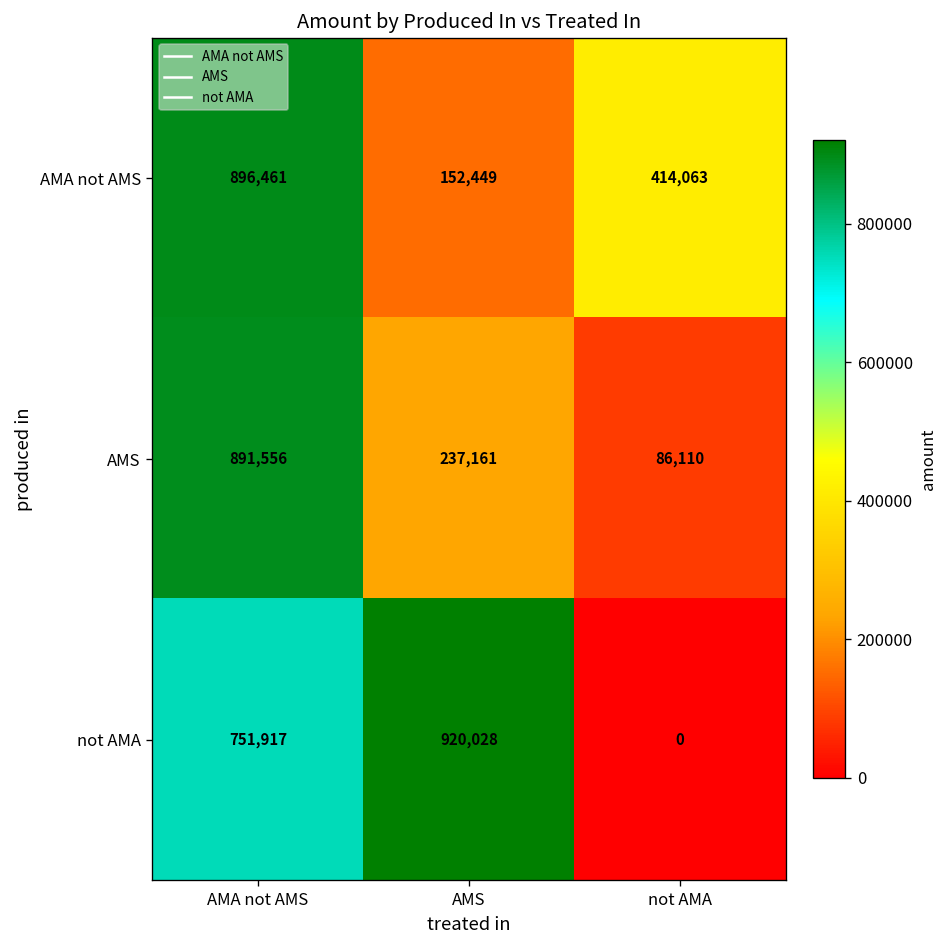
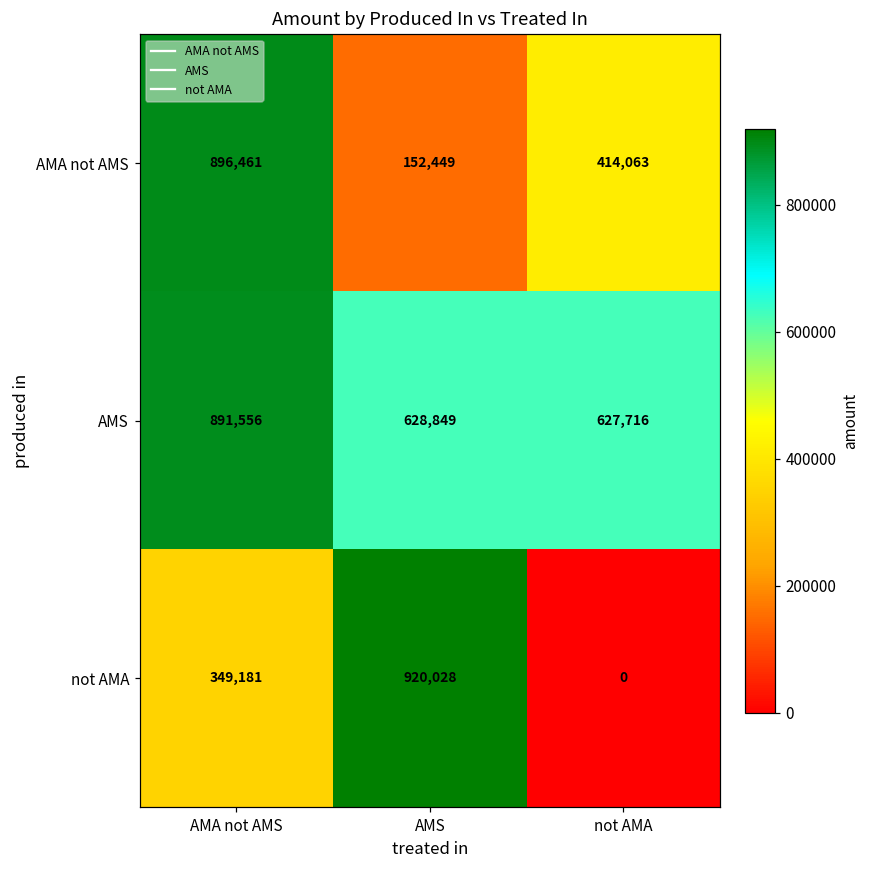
AMS, AMS: 237,161 -> 628,849
AMS, not AMA: 86,110 -> 627,716
not AMA, AMA not AMS: 751,917 -> 349,181
